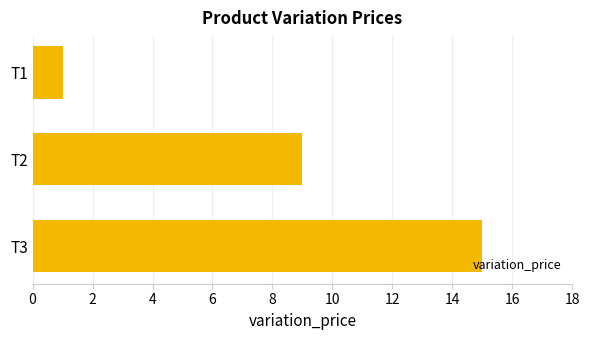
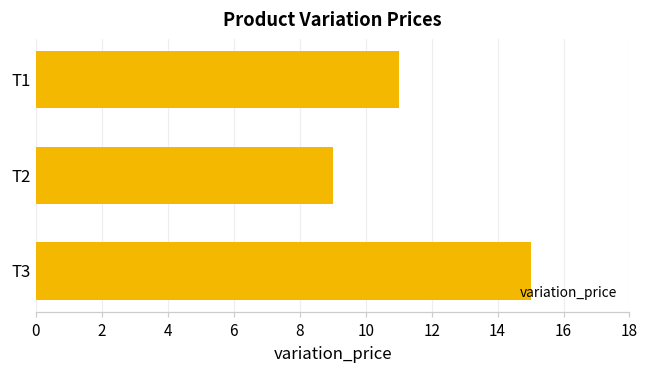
T1: 1 -> 11
